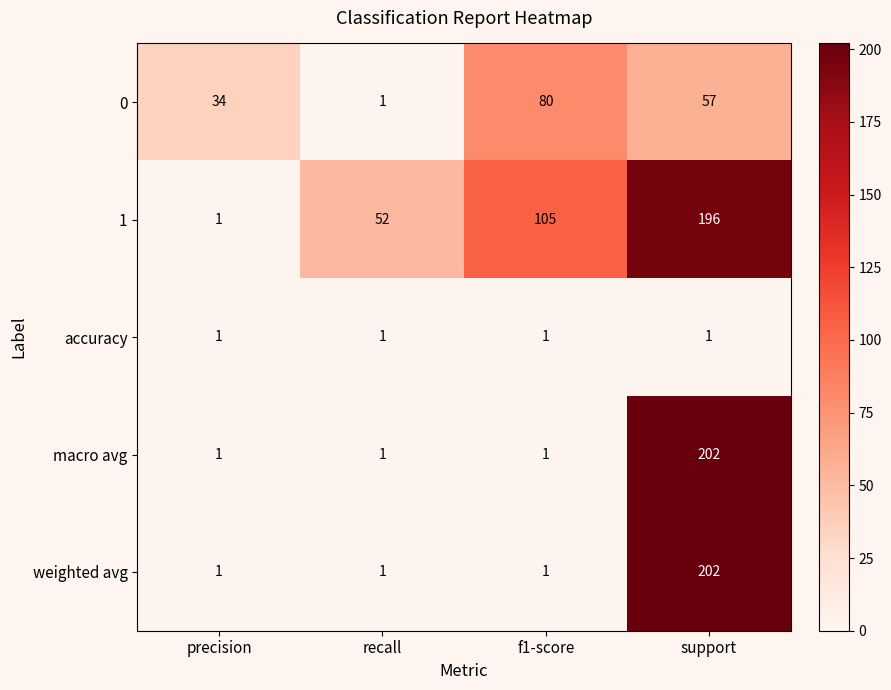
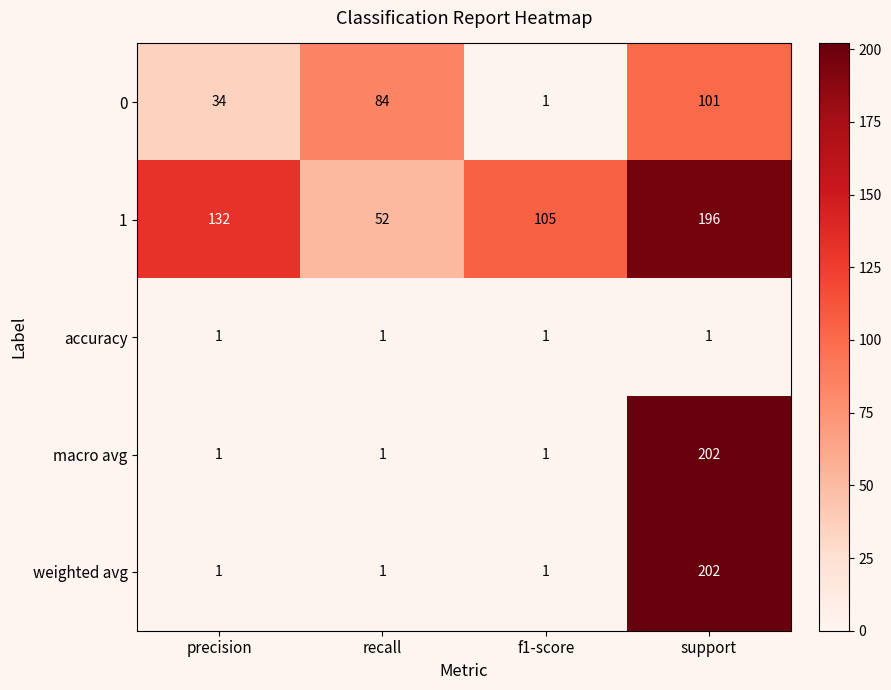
0, recall: 1 -> 84
0, f1-score: 80 -> 1
0, support: 57 -> 101
1, precision: 1 -> 132
